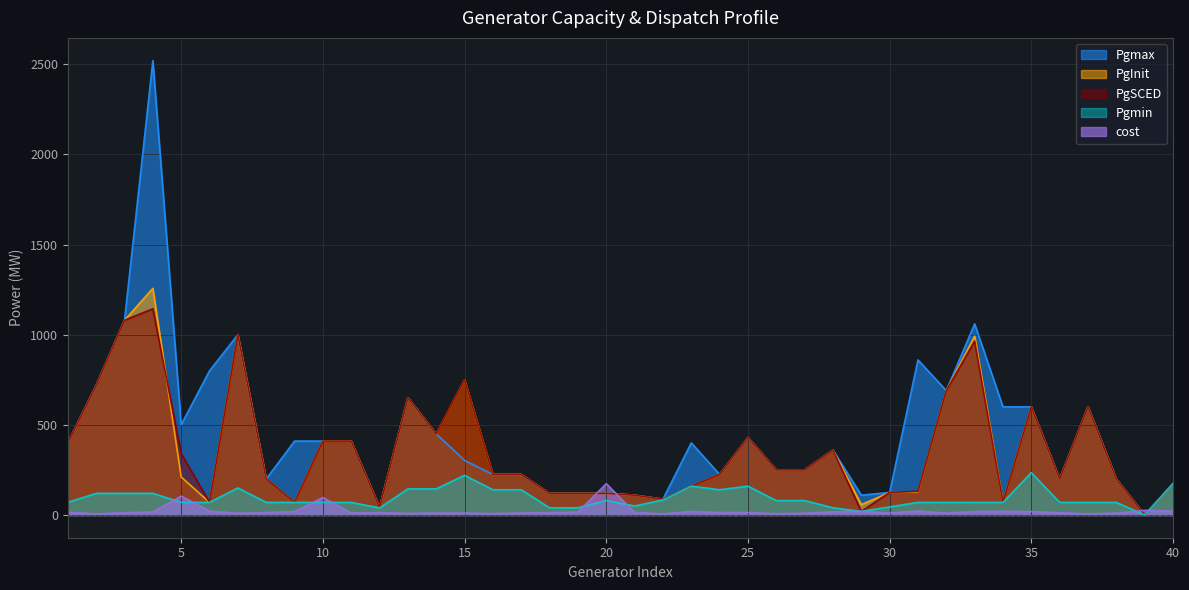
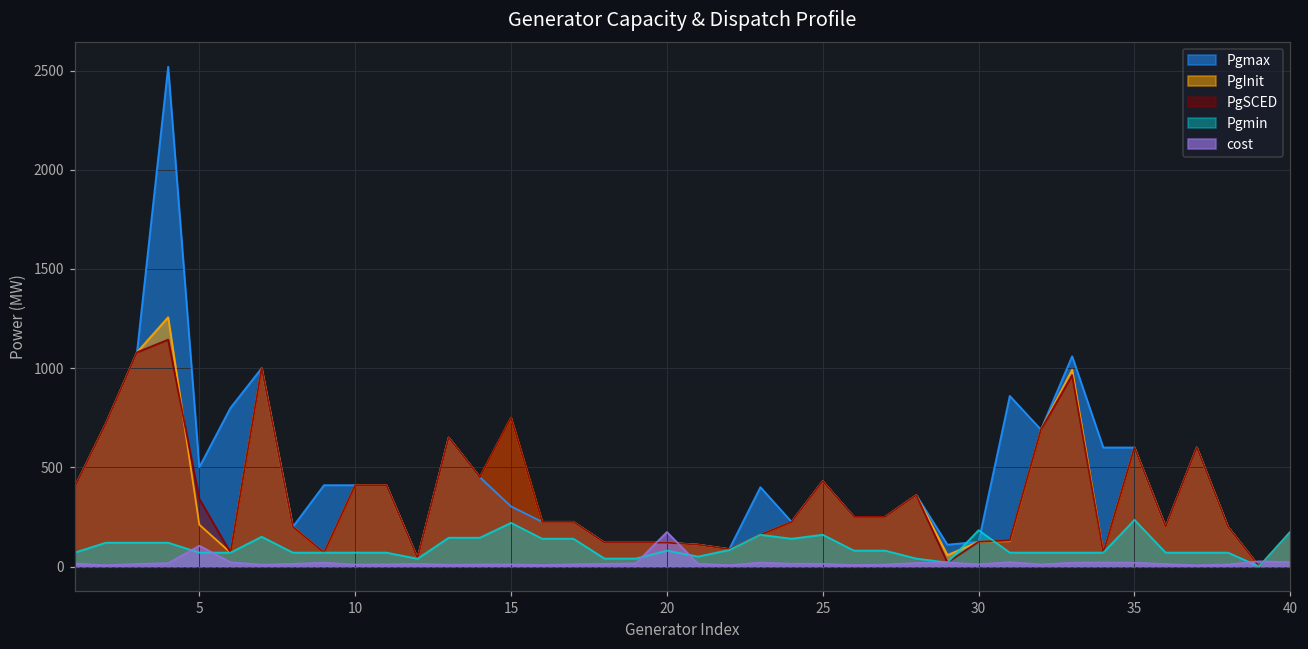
cost, 10: 100 -> 10
Pgmin, 30: 50 -> 180
